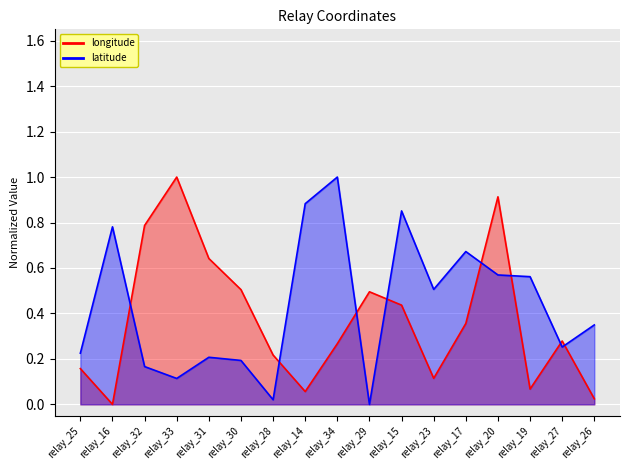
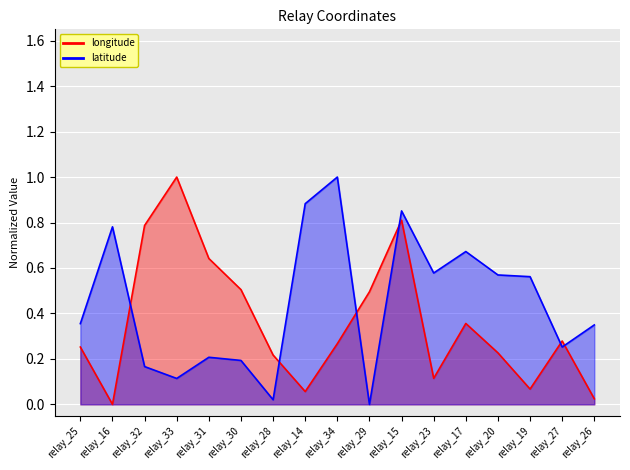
longitude, relay_25: 0.16 -> 0.25
latitude, relay_25: 0.23 -> 0.36
longitude, relay_15: 0.44 -> 0.81
latitude, relay_23: 0.51 -> 0.58
longitude, relay_20: 0.91 -> 0.23
